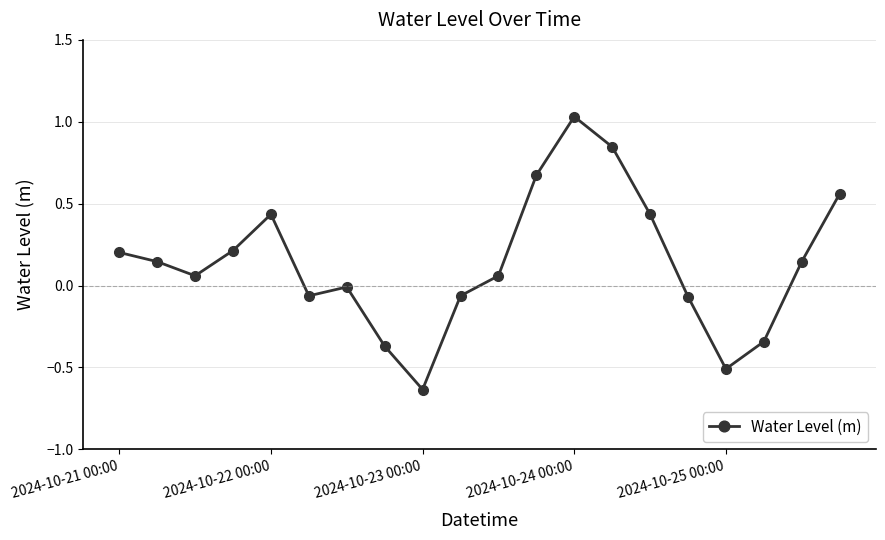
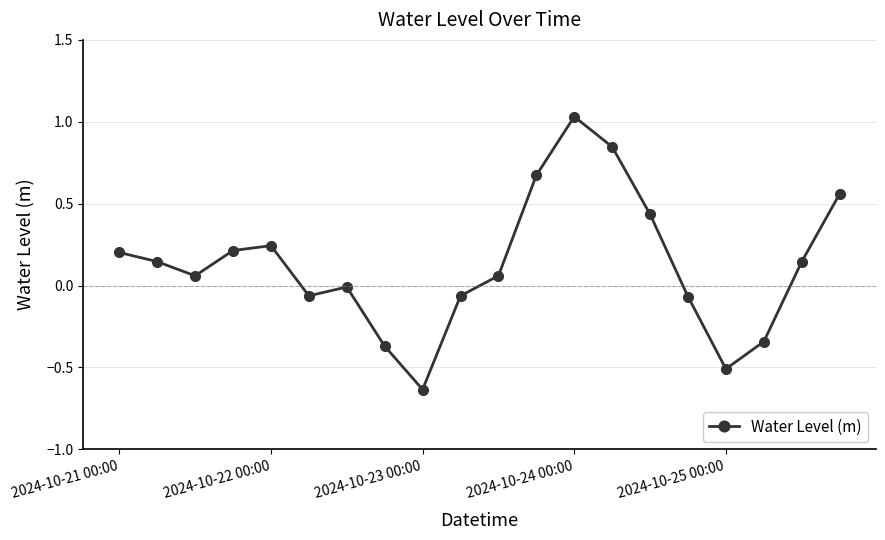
2024-10-22 00:00: 0.44 -> 0.24
